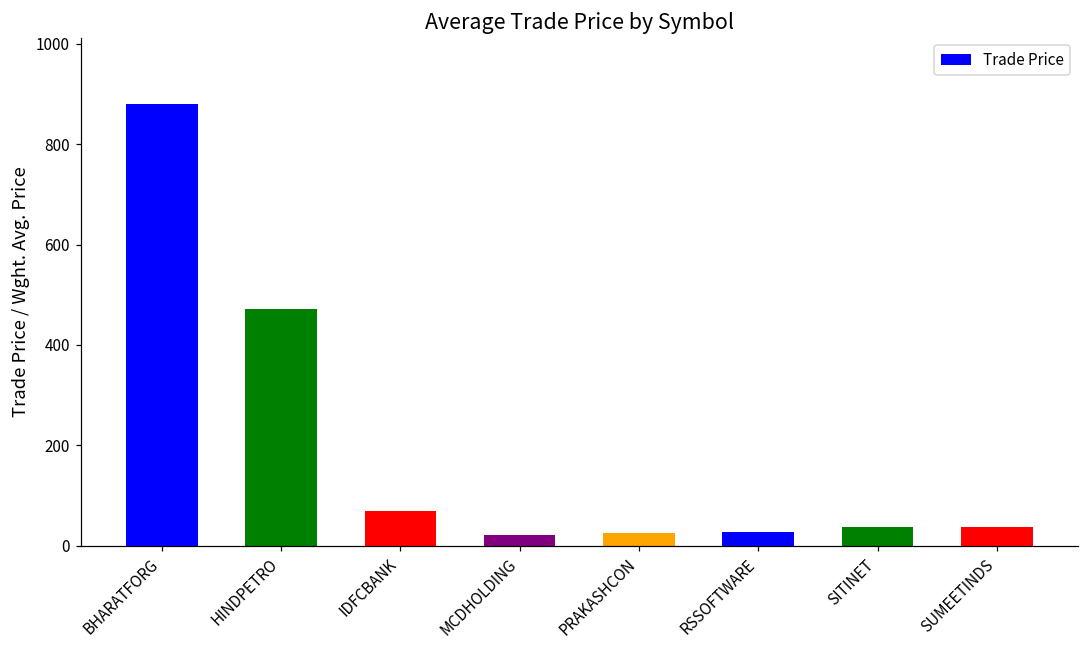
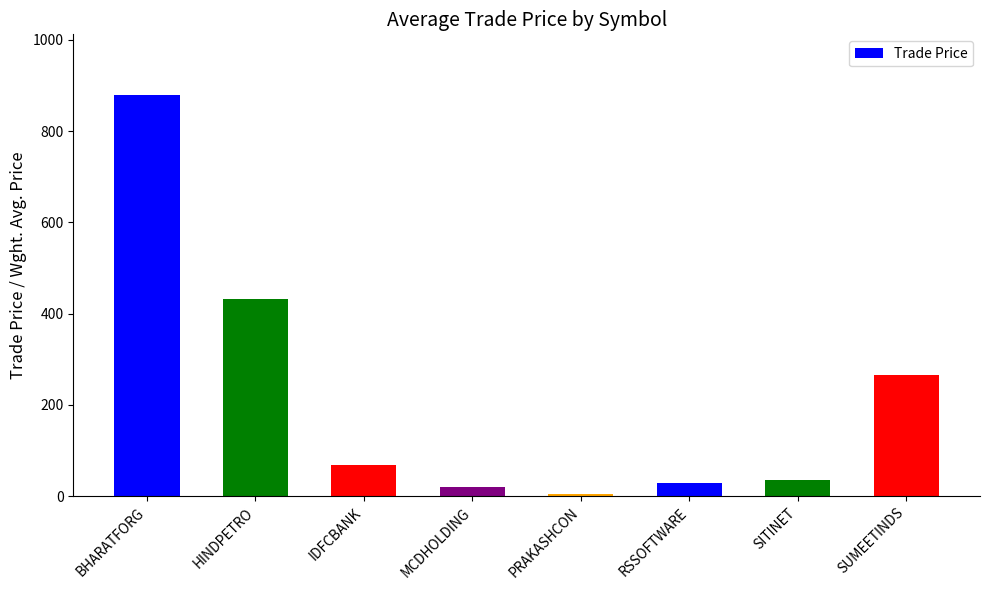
HINDPETRO: 470 -> 430
PRAKASHCON: 30 -> 10
SUMEETINDS: 40 -> 260
